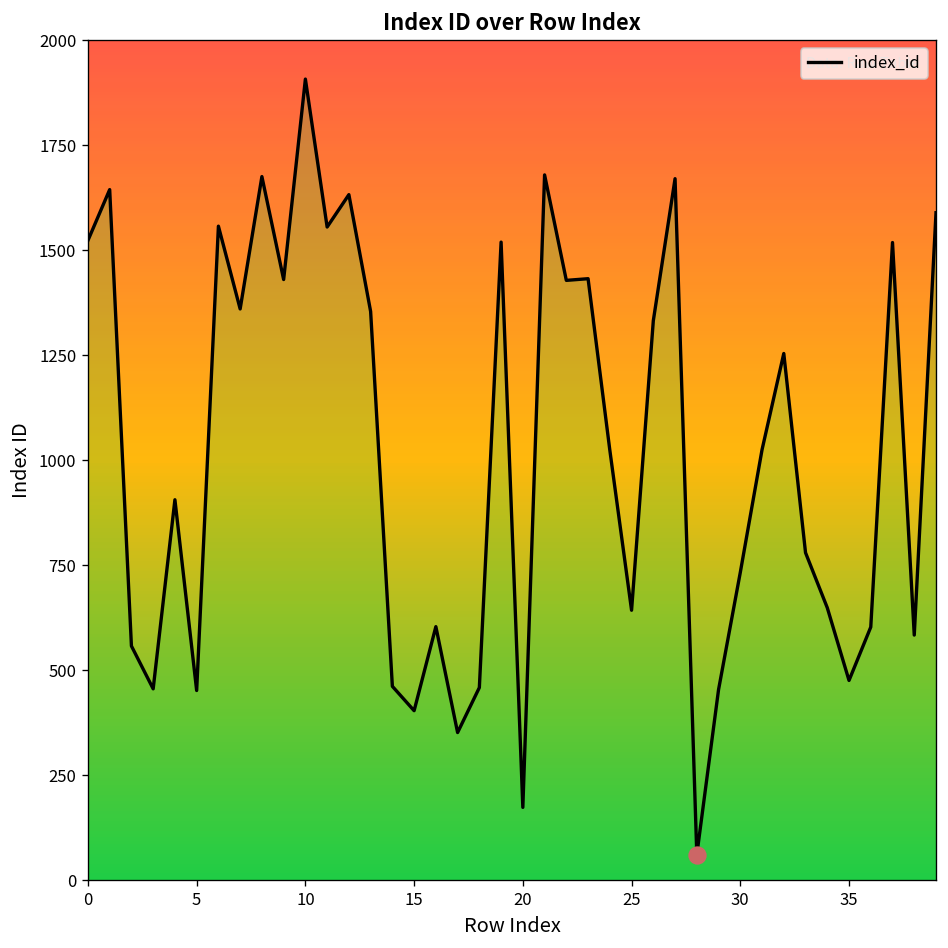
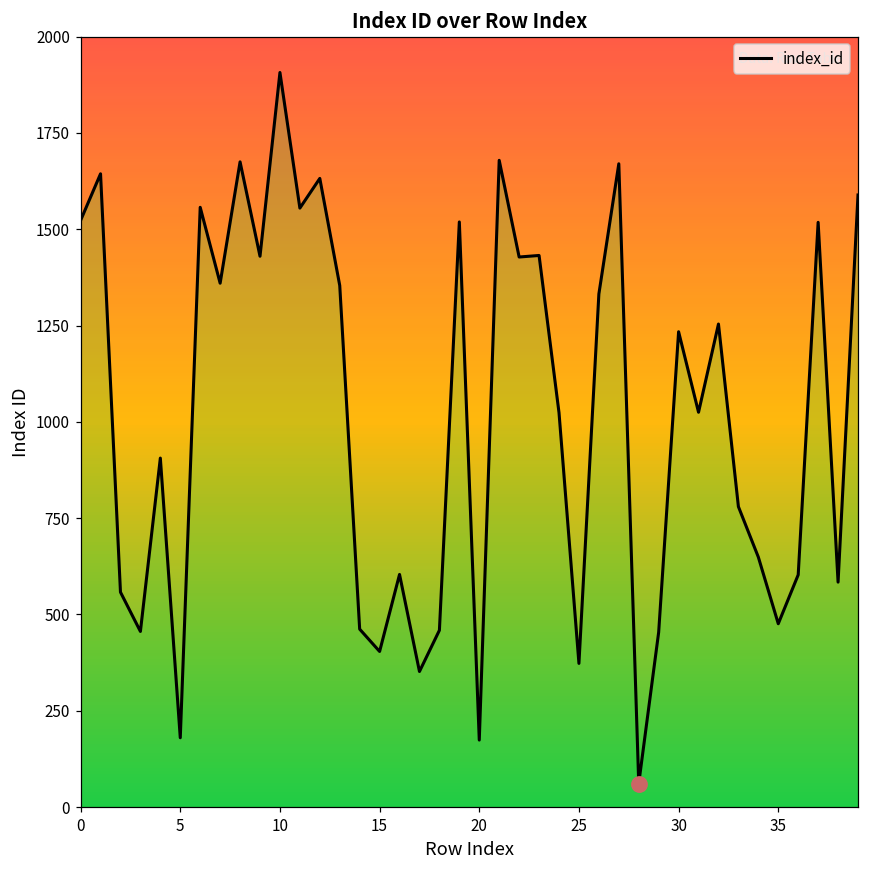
index_id, 5: 450 -> 180
index_id, 25: 640 -> 370
index_id, 30: 730 -> 1230
